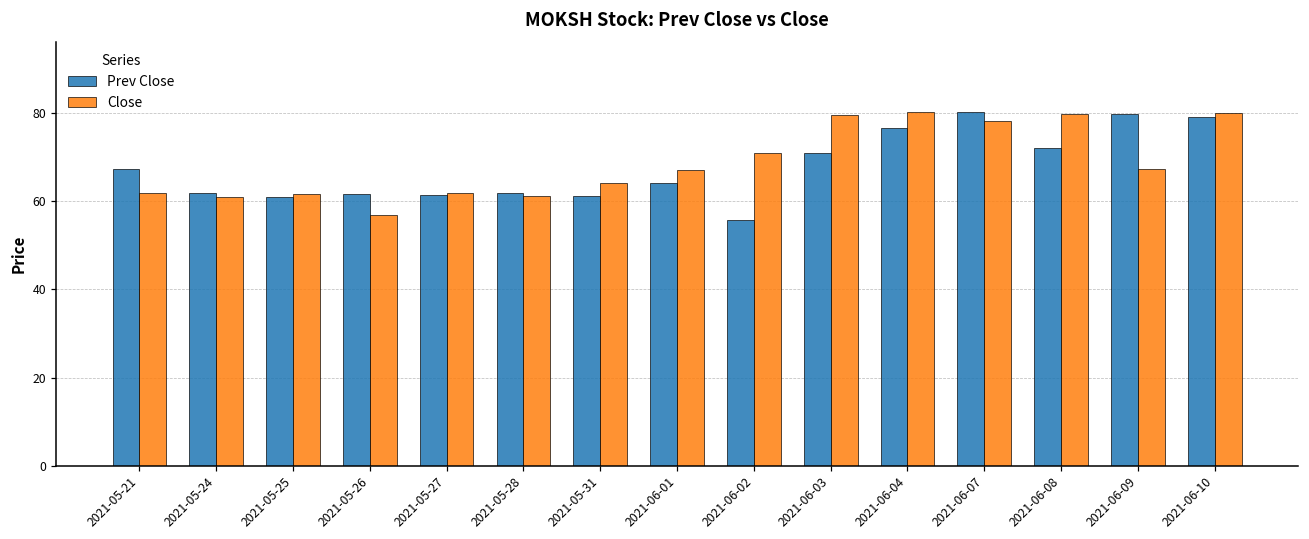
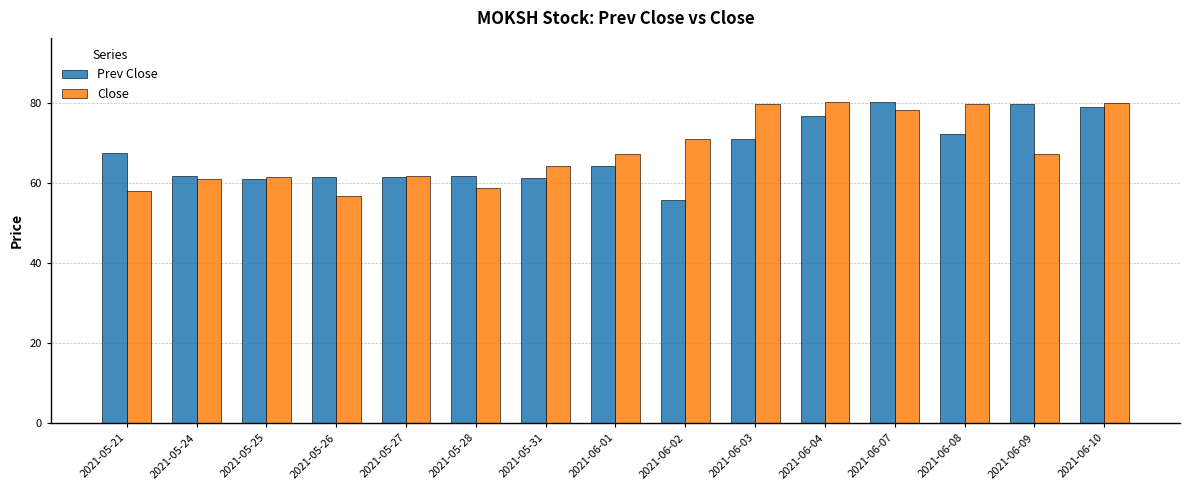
Close, 2021-05-21: 62 -> 58
Close, 2021-05-28: 61 -> 59
